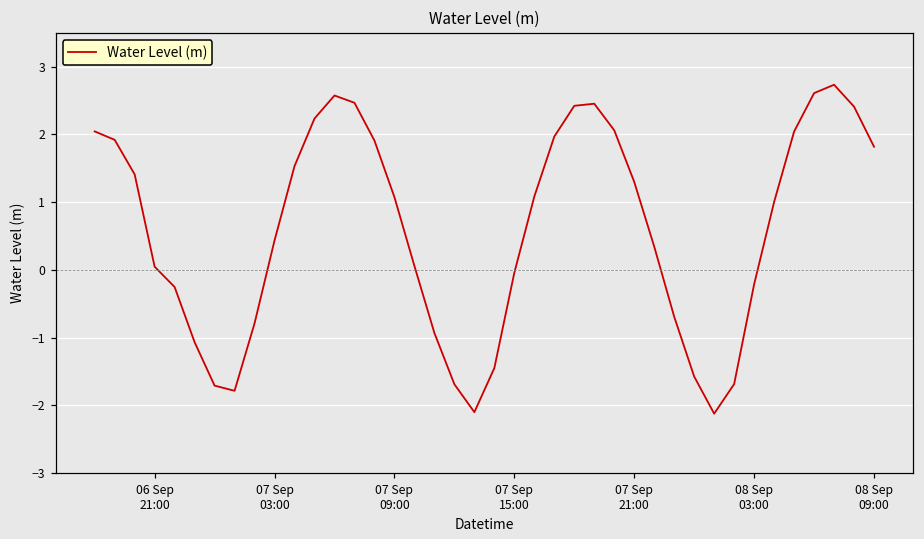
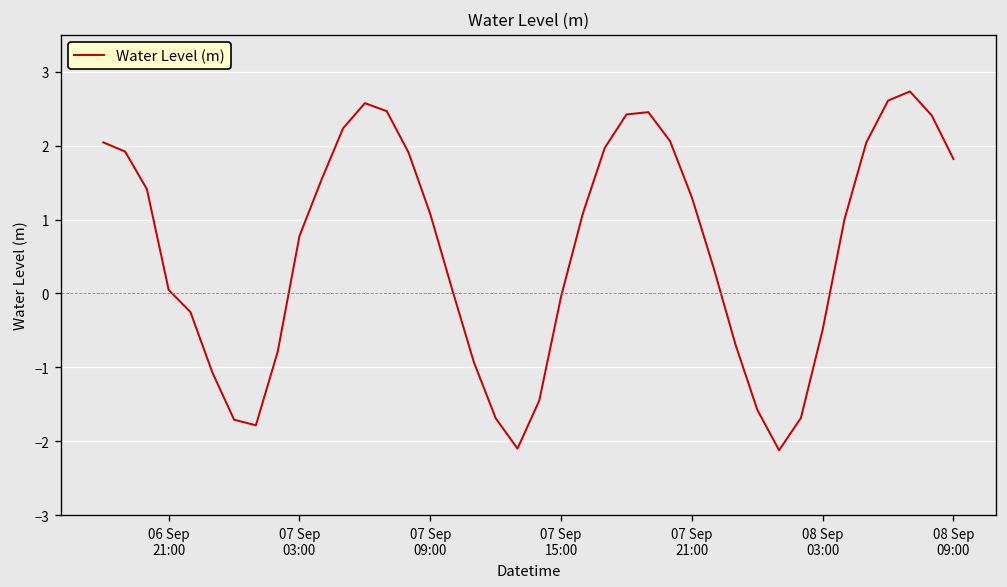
07 Sep 03:00: 0.4 -> 0.8
08 Sep 03:00: -0.2 -> -0.5
